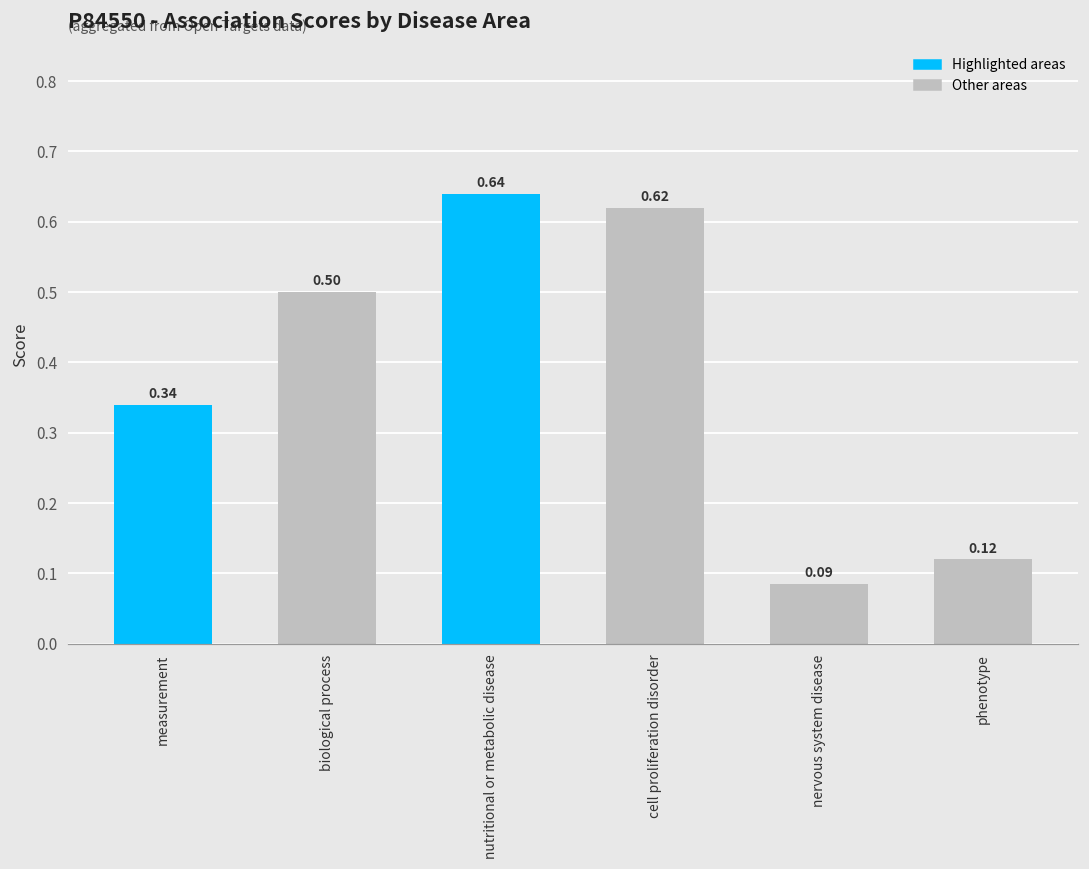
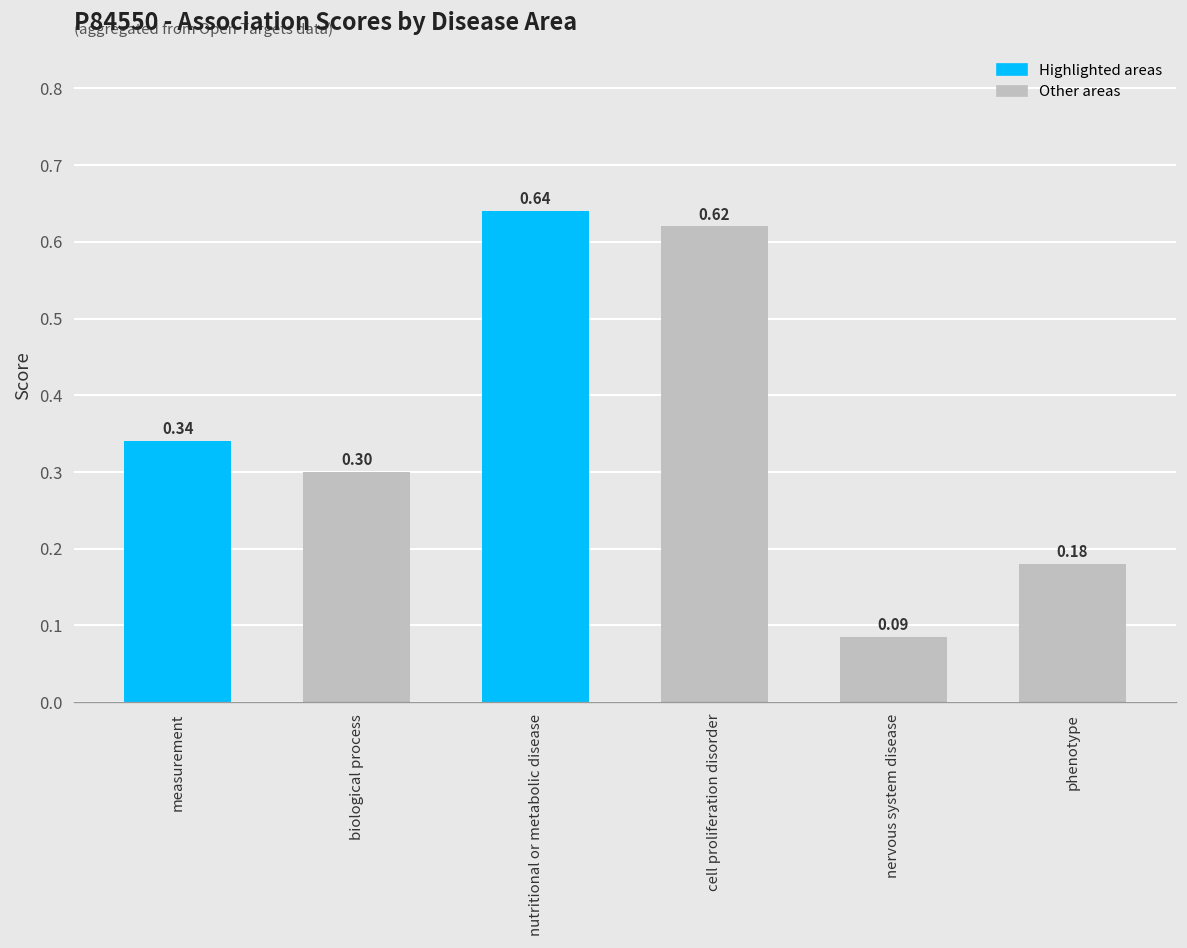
biological process: 0.50 -> 0.30
phenotype: 0.12 -> 0.18
